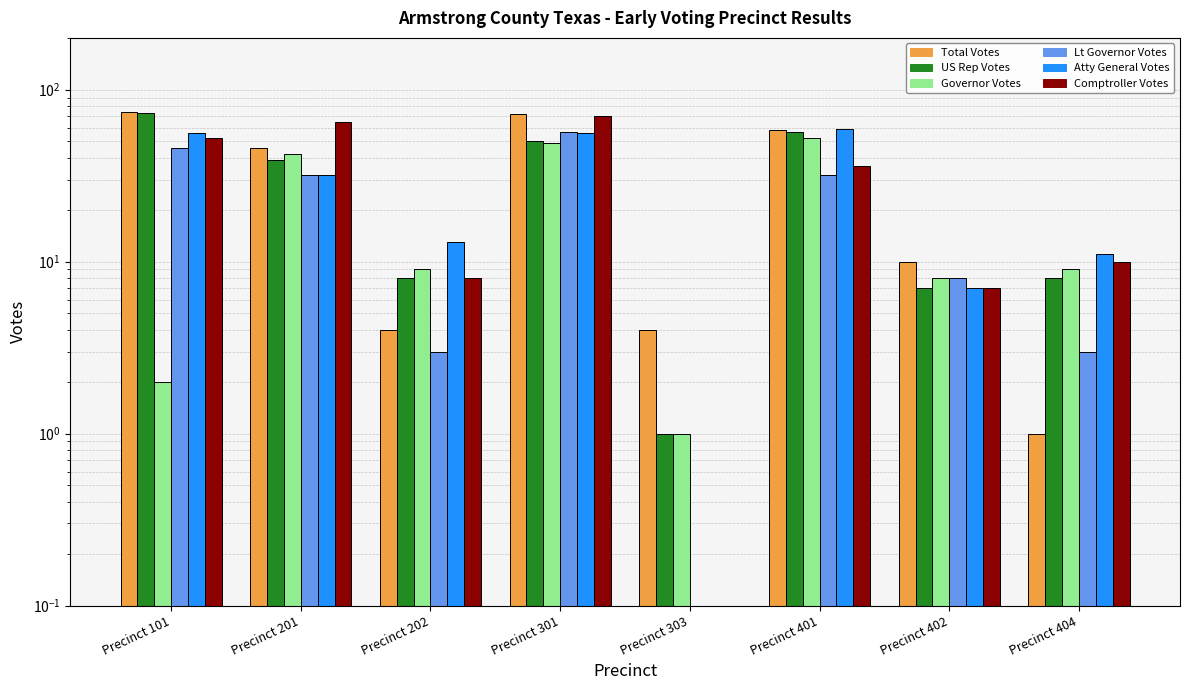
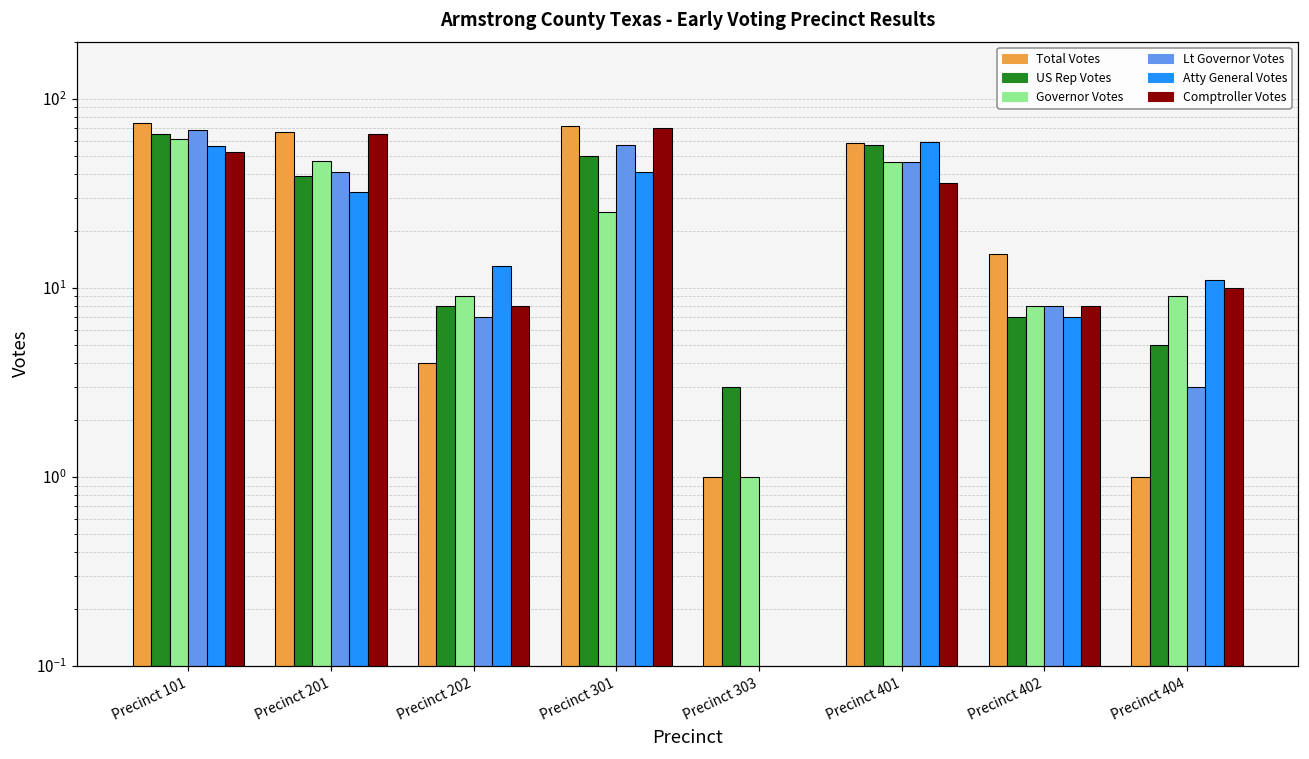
US Rep Votes, Precinct 101: 73 -> 65
Governor Votes, Precinct 101: 2 -> 61
Lt Governor Votes, Precinct 101: 46 -> 68
Total Votes, Precinct 201: 46 -> 67
Governor Votes, Precinct 201: 42 -> 47
Lt Governor Votes, Precinct 201: 32 -> 41
Lt Governor Votes, Precinct 202: 3 -> 7
Governor Votes, Precinct 301: 49 -> 25
Atty General Votes, Precinct 301: 56 -> 41
Total Votes, Precinct 303: 4 -> 1
US Rep Votes, Precinct 303: 1 -> 3
Governor Votes, Precinct 401: 52 -> 46
Lt Governor Votes, Precinct 401: 32 -> 46
Total Votes, Precinct 402: 10 -> 15
Comptroller Votes, Precinct 402: 7 -> 8
US Rep Votes, Precinct 404: 8 -> 5
